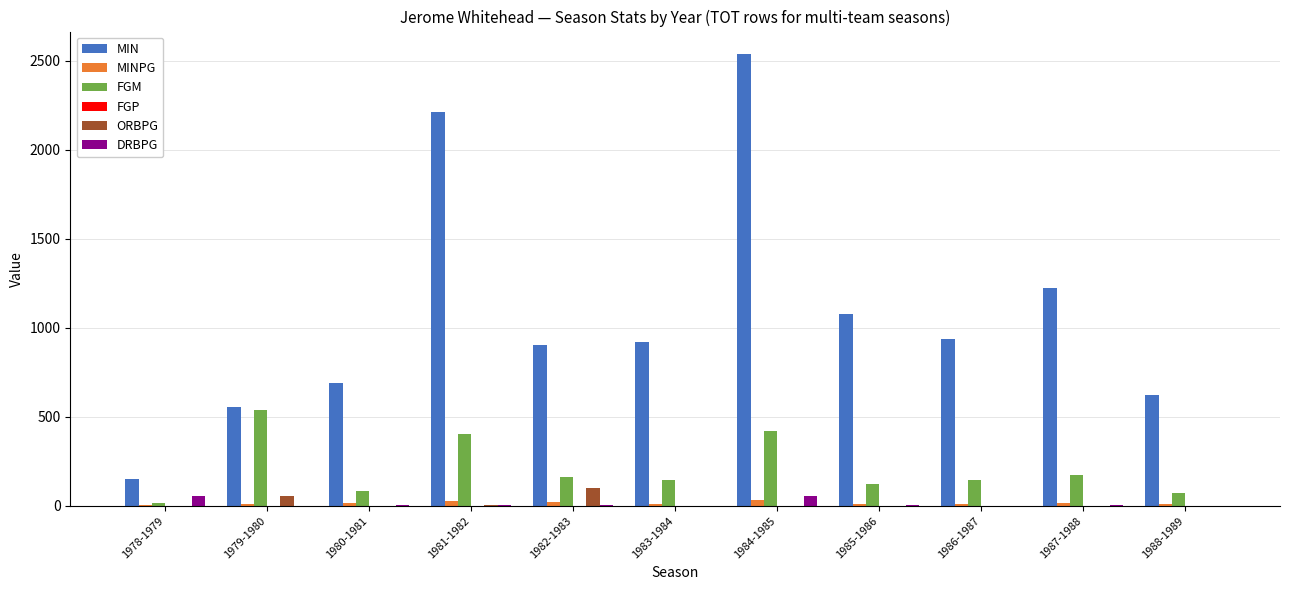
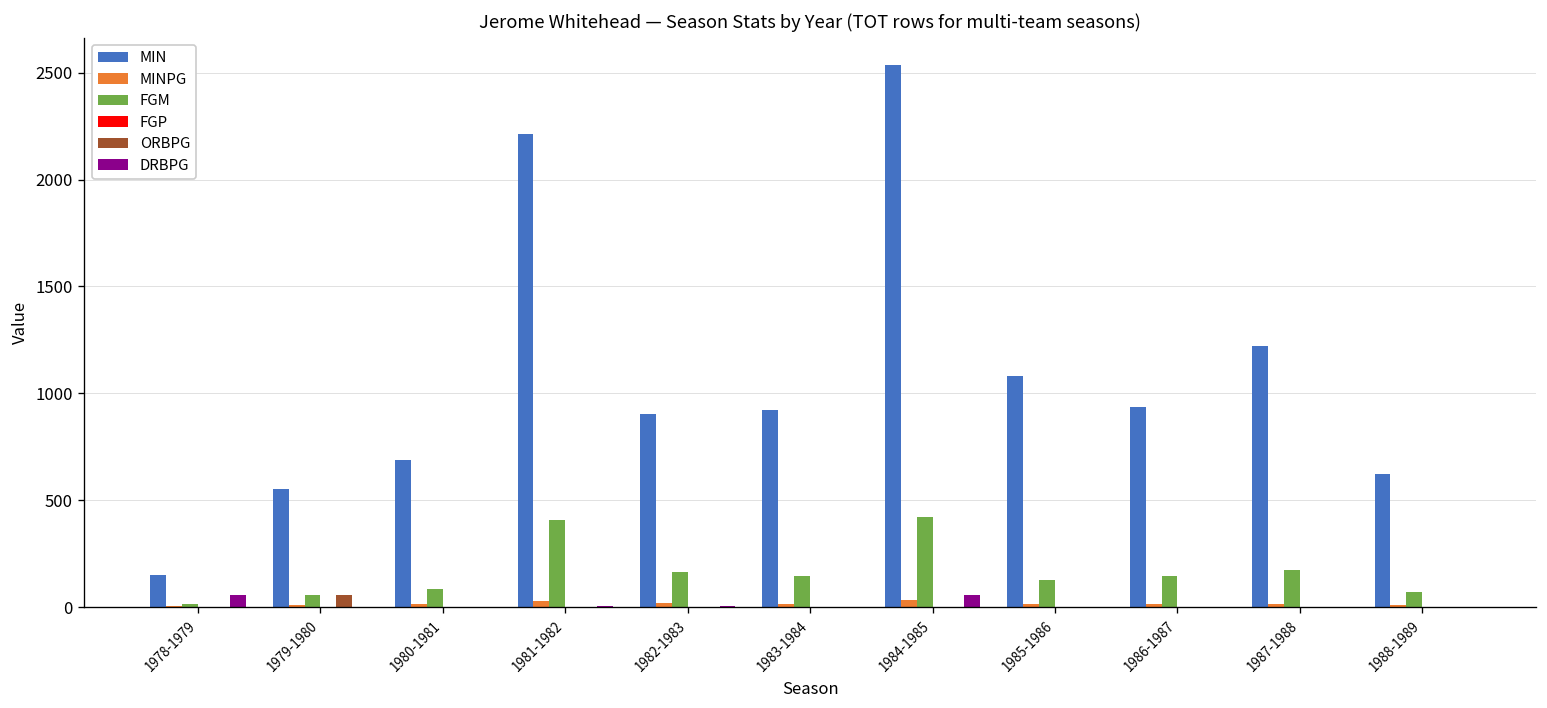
FGM, 1979-1980: 540 -> 60
ORBPG, 1982-1983: 100 -> 0
